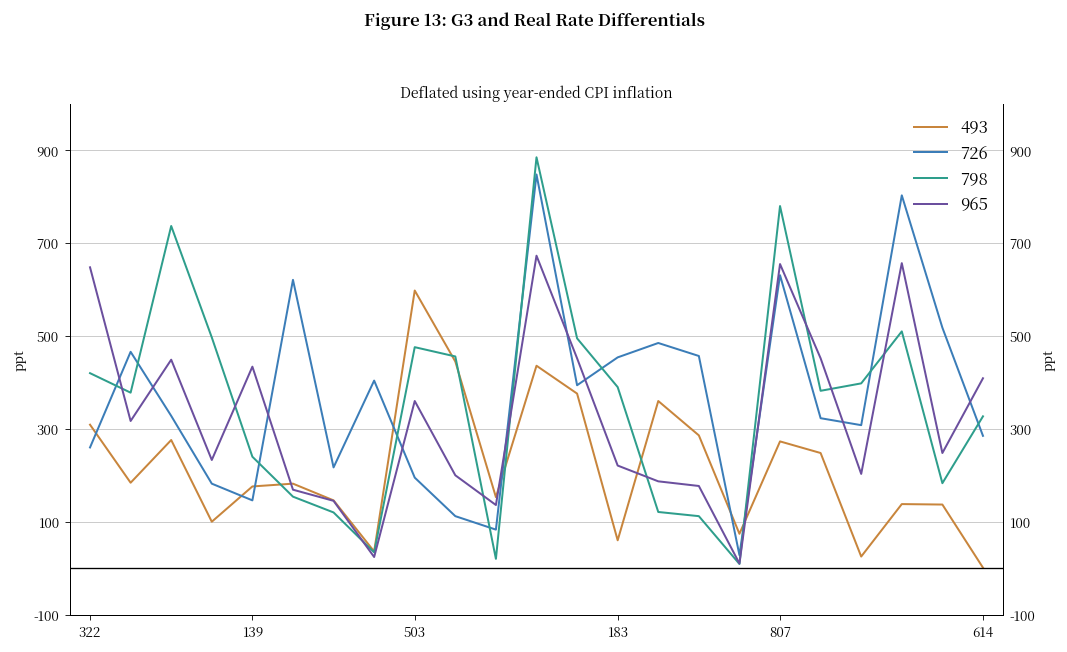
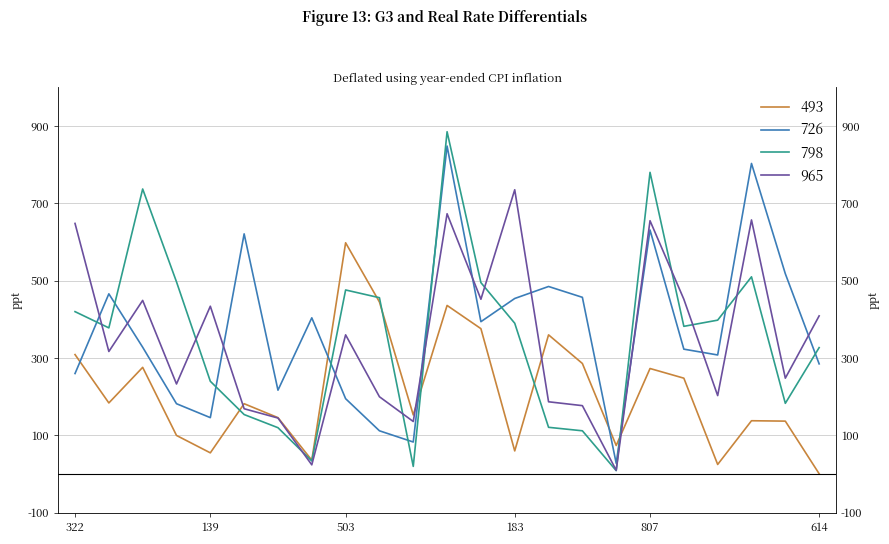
493, 139: 180 -> 60
965, 183: 220 -> 740
